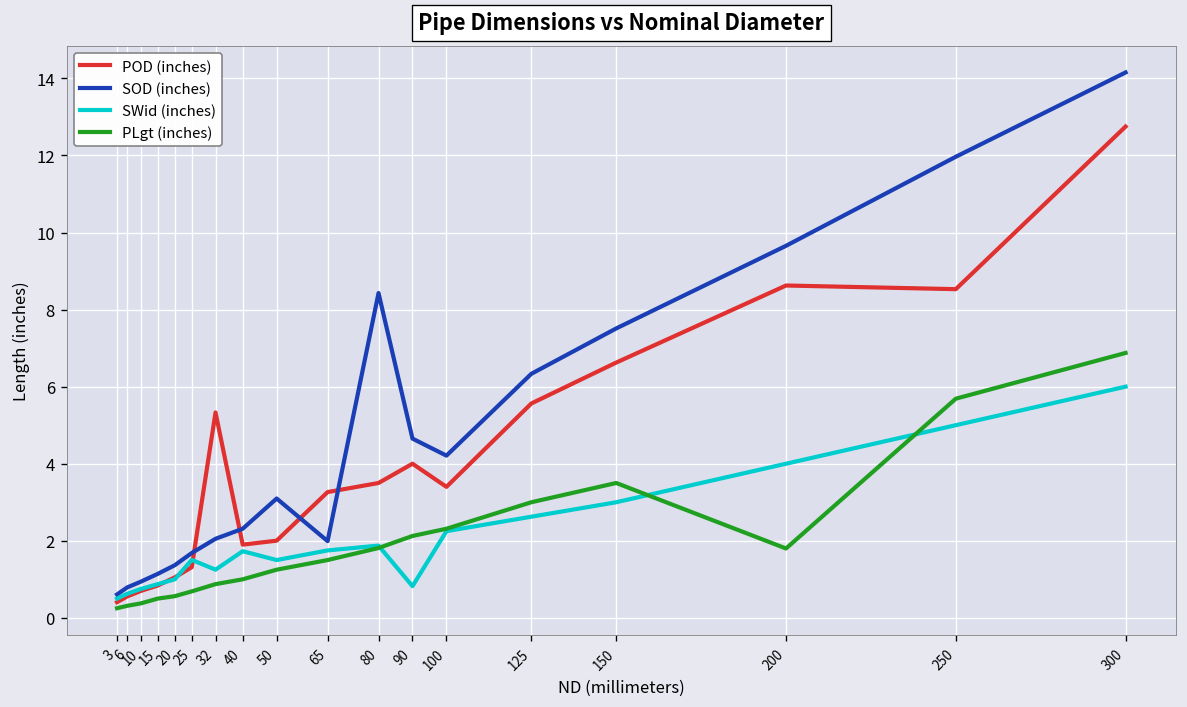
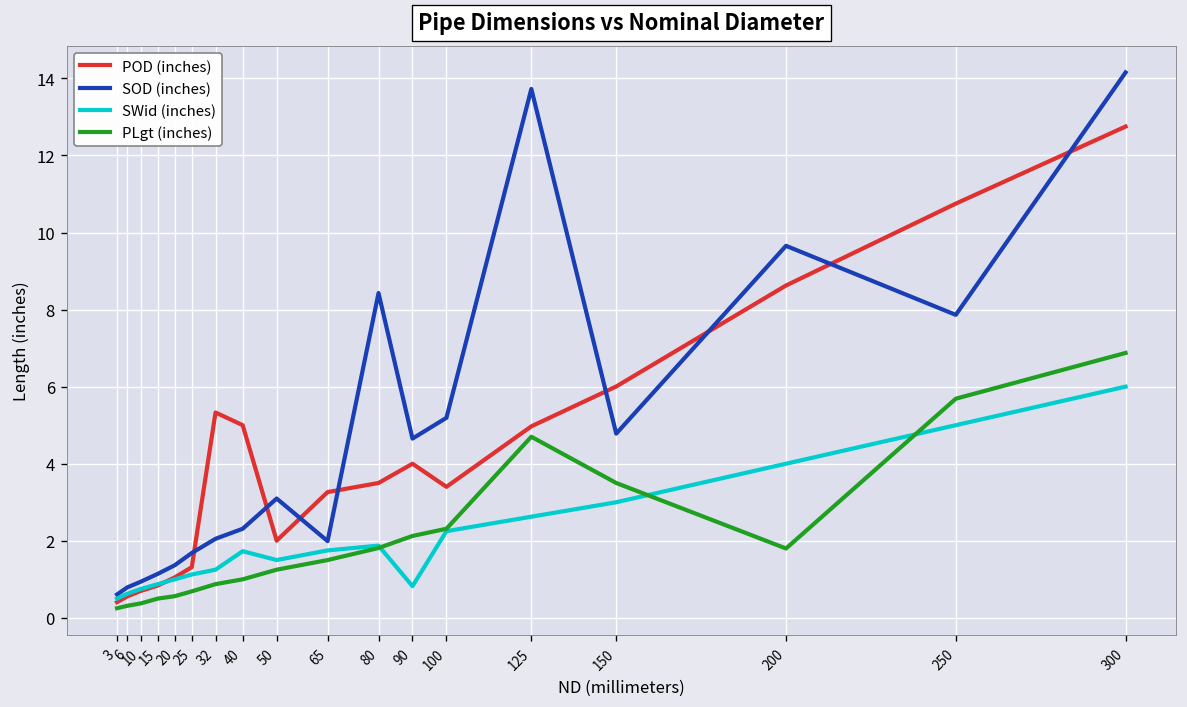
SWid (inches), 25: 1.5 -> 1.1
POD (inches), 40: 1.9 -> 5.0
SOD (inches), 100: 4.2 -> 5.2
POD (inches), 125: 5.6 -> 5.0
SOD (inches), 125: 6.3 -> 13.7
PLgt (inches), 125: 3.0 -> 4.7
POD (inches), 150: 6.6 -> 6.0
SOD (inches), 150: 7.5 -> 4.8
POD (inches), 250: 8.5 -> 10.8
SOD (inches), 250: 12.0 -> 7.9
